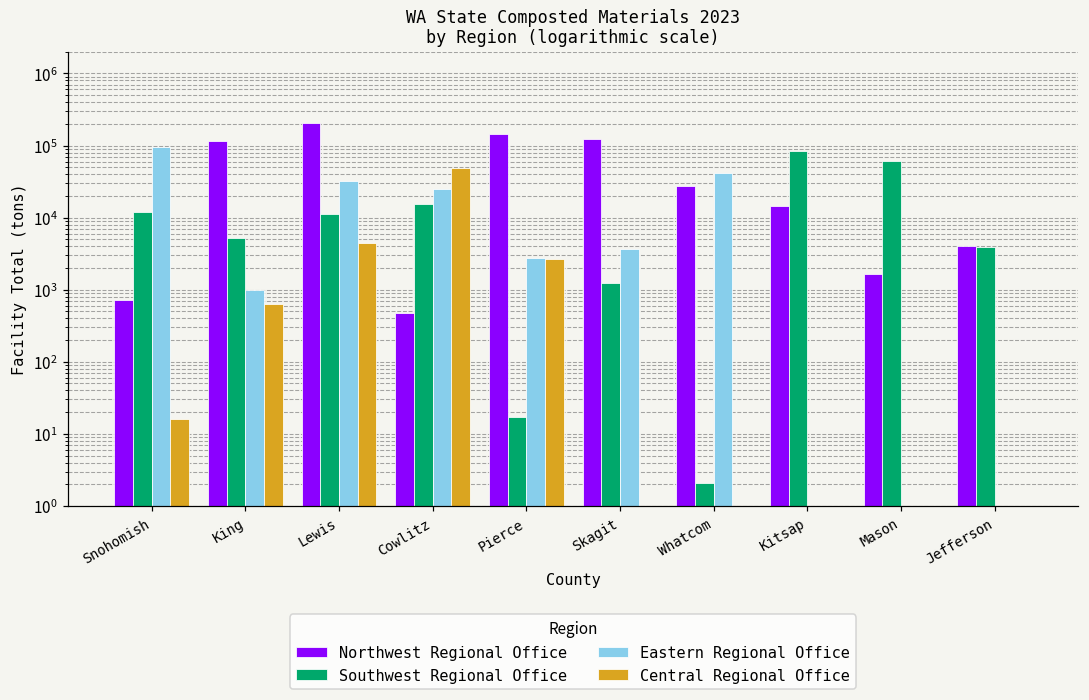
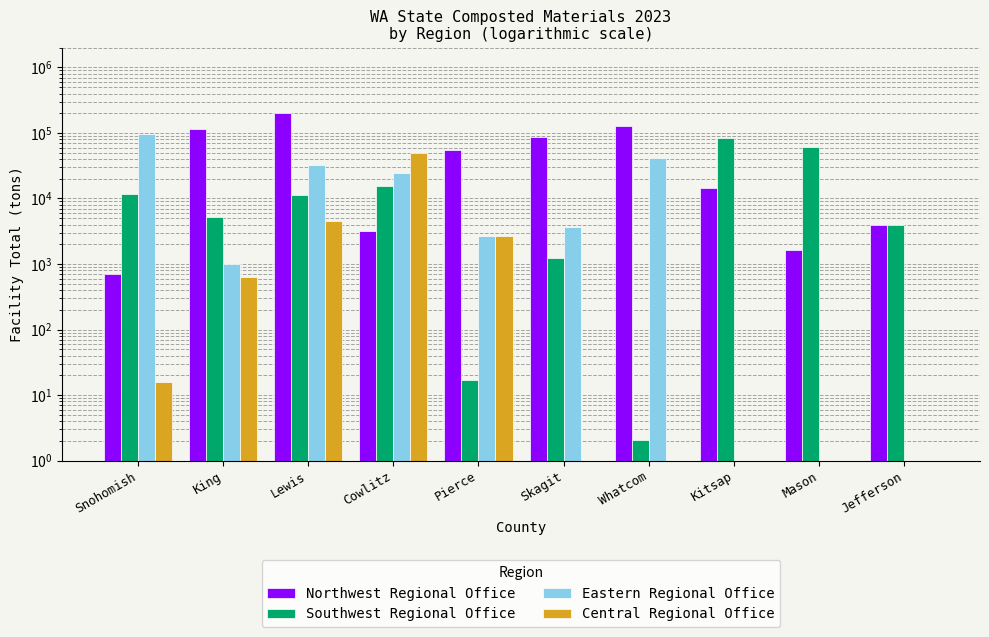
Northwest Regional Office, Cowlitz: 500 -> 3000
Northwest Regional Office, Pierce: 140000 -> 60000
Northwest Regional Office, Skagit: 120000 -> 90000
Northwest Regional Office, Whatcom: 27000 -> 130000
